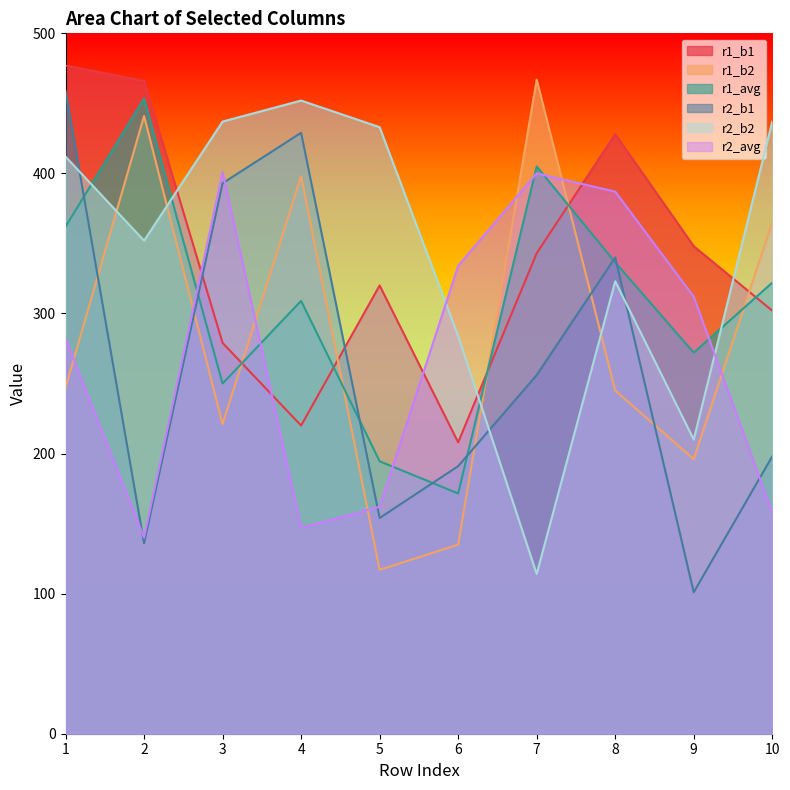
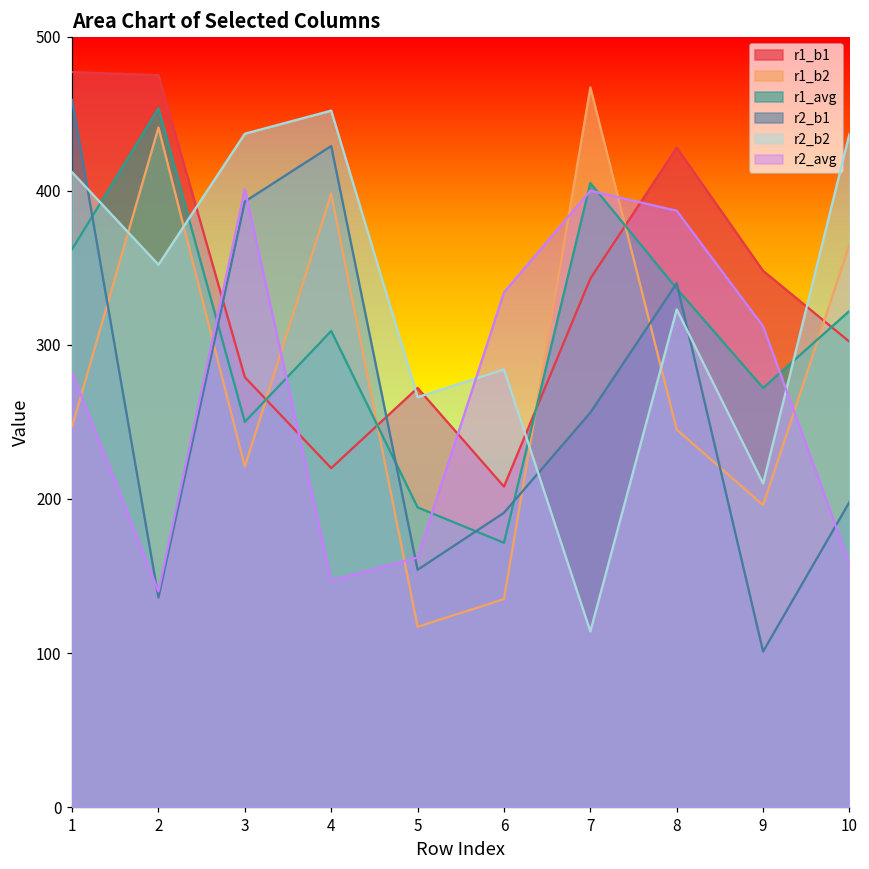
r1_b1, 2: 466 -> 475
r1_b1, 5: 320 -> 272
r2_b2, 5: 433 -> 266
